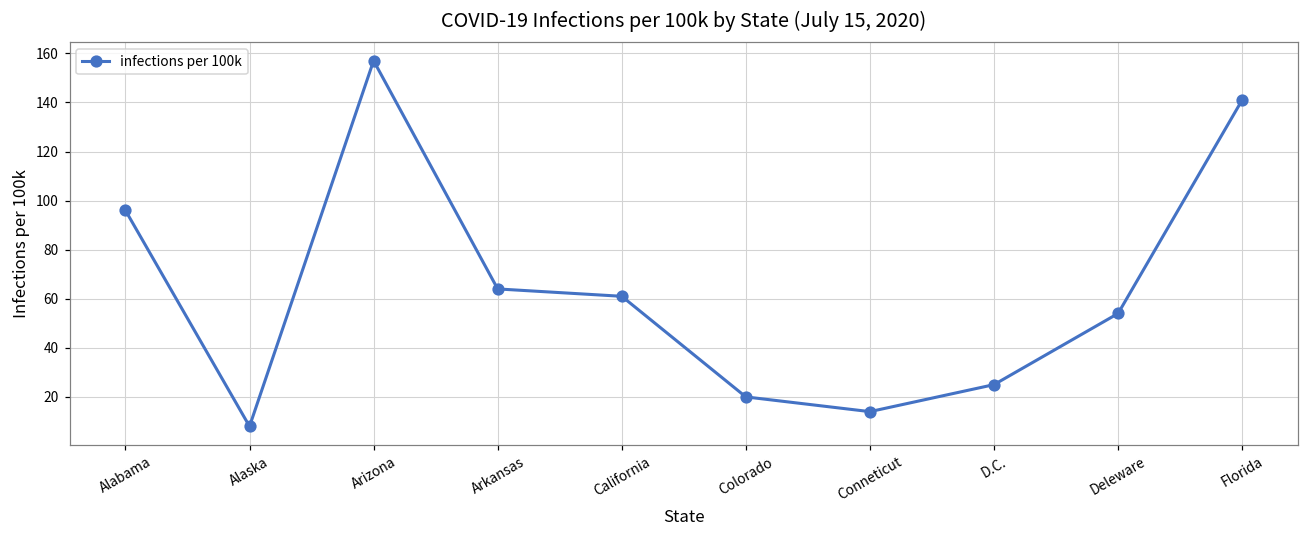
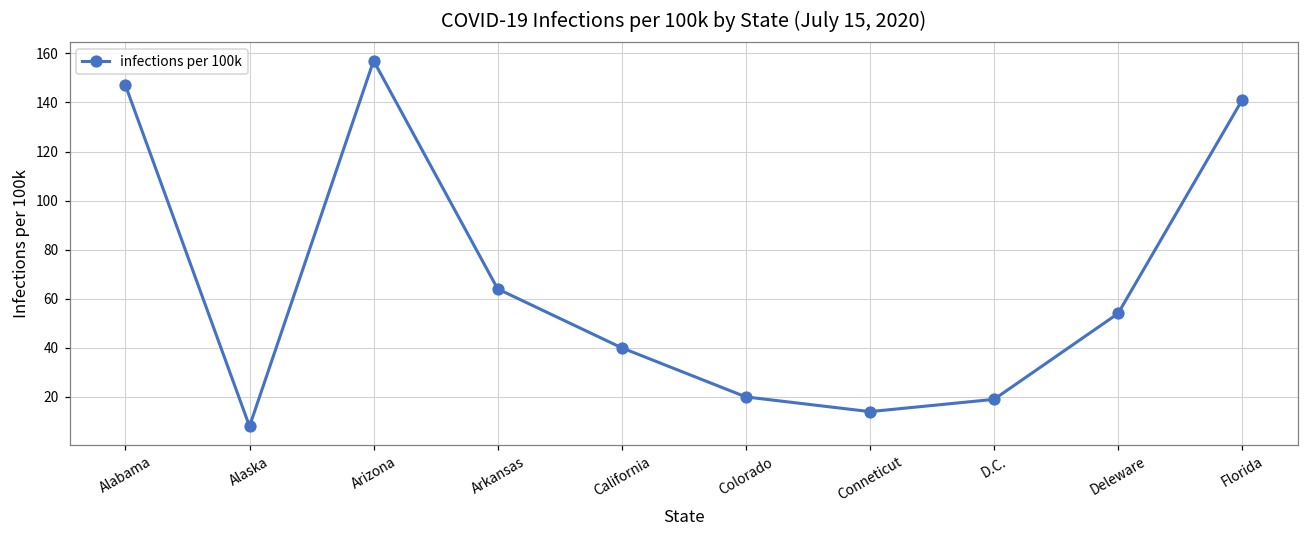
Alabama: 96 -> 147
California: 61 -> 40
D.C.: 25 -> 19
